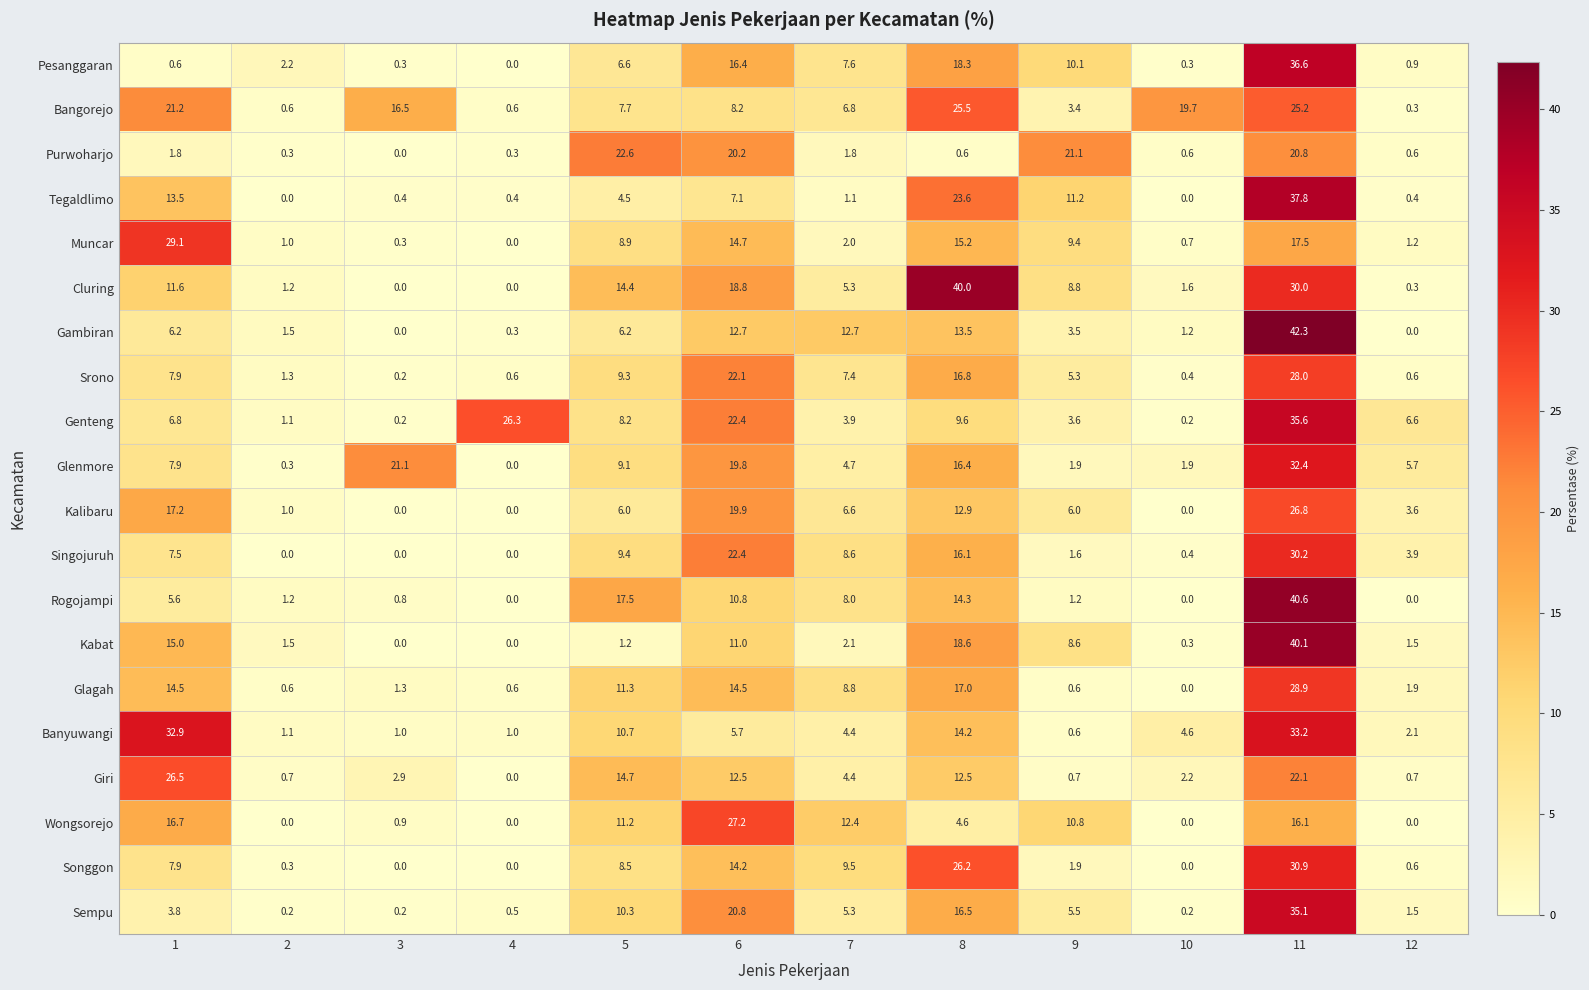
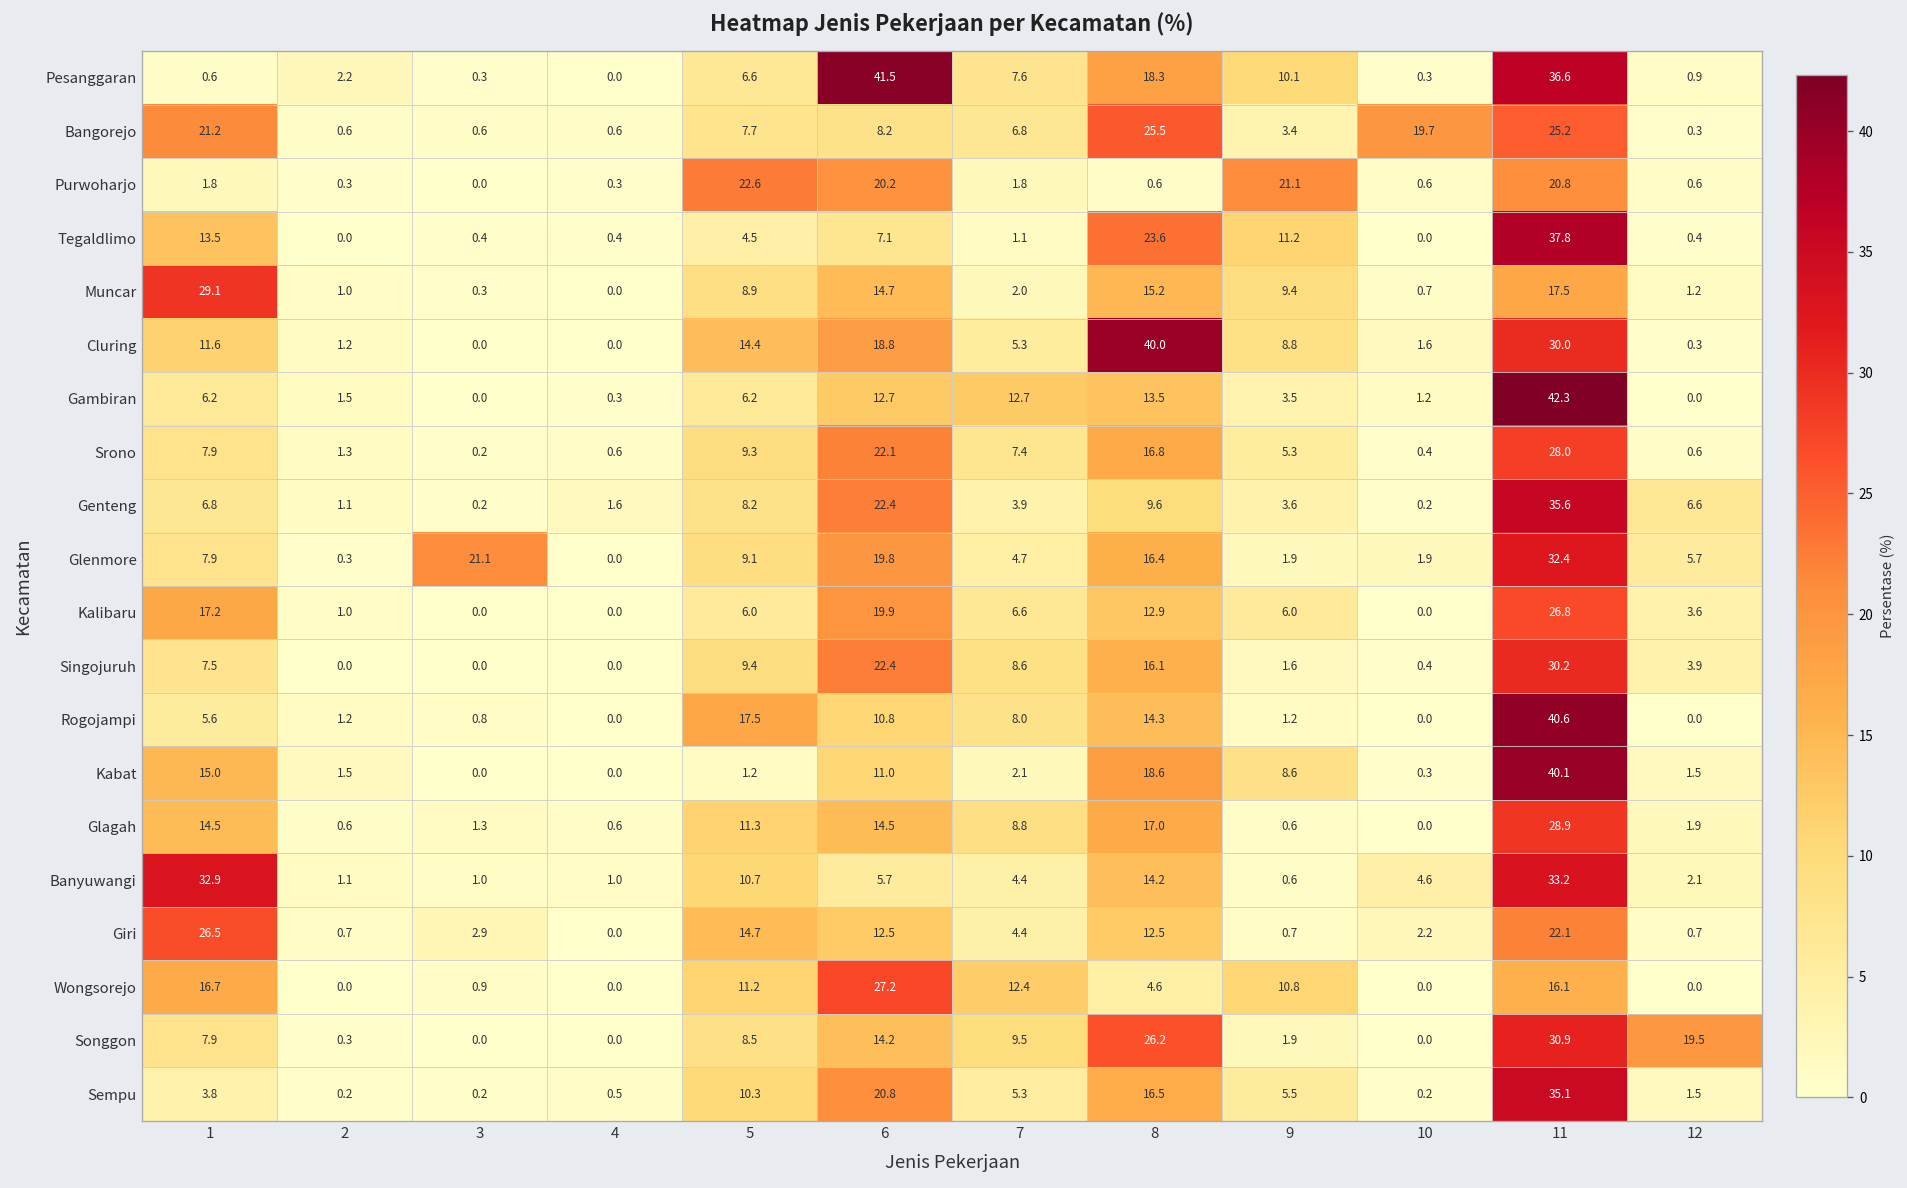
Pesanggaran, 6: 16.4 -> 41.5
Bangorejo, 3: 16.5 -> 0.6
Genteng, 4: 26.3 -> 1.6
Songgon, 12: 0.6 -> 19.5
